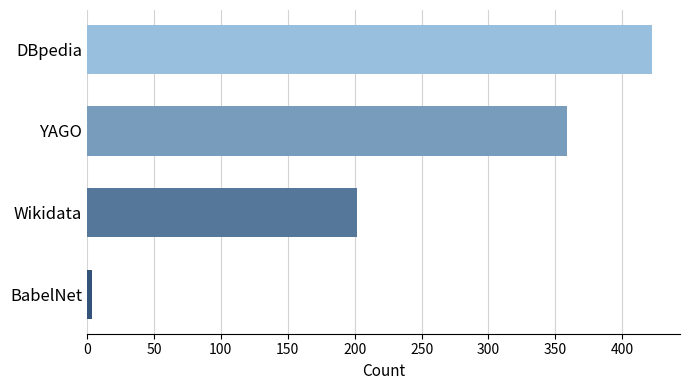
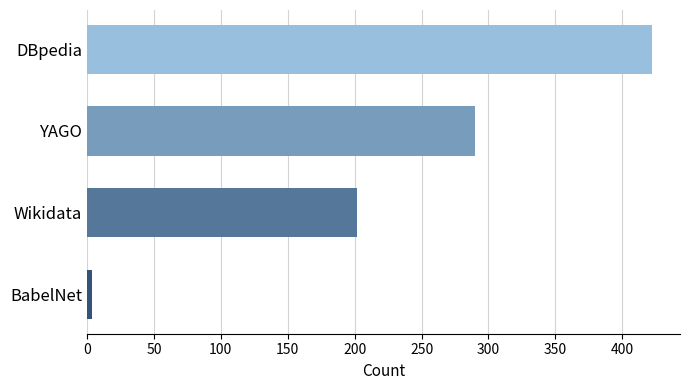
YAGO: 359 -> 290
